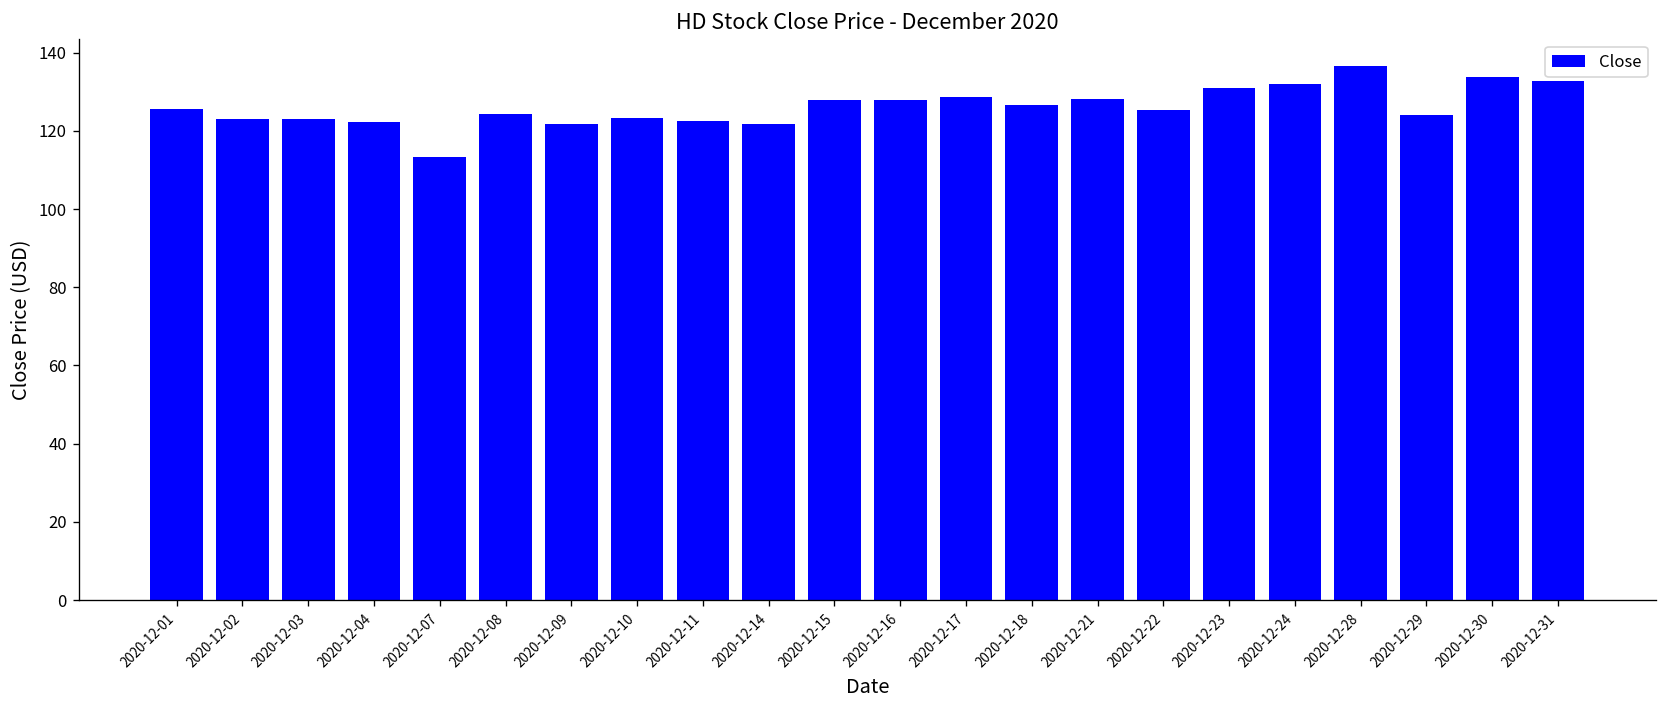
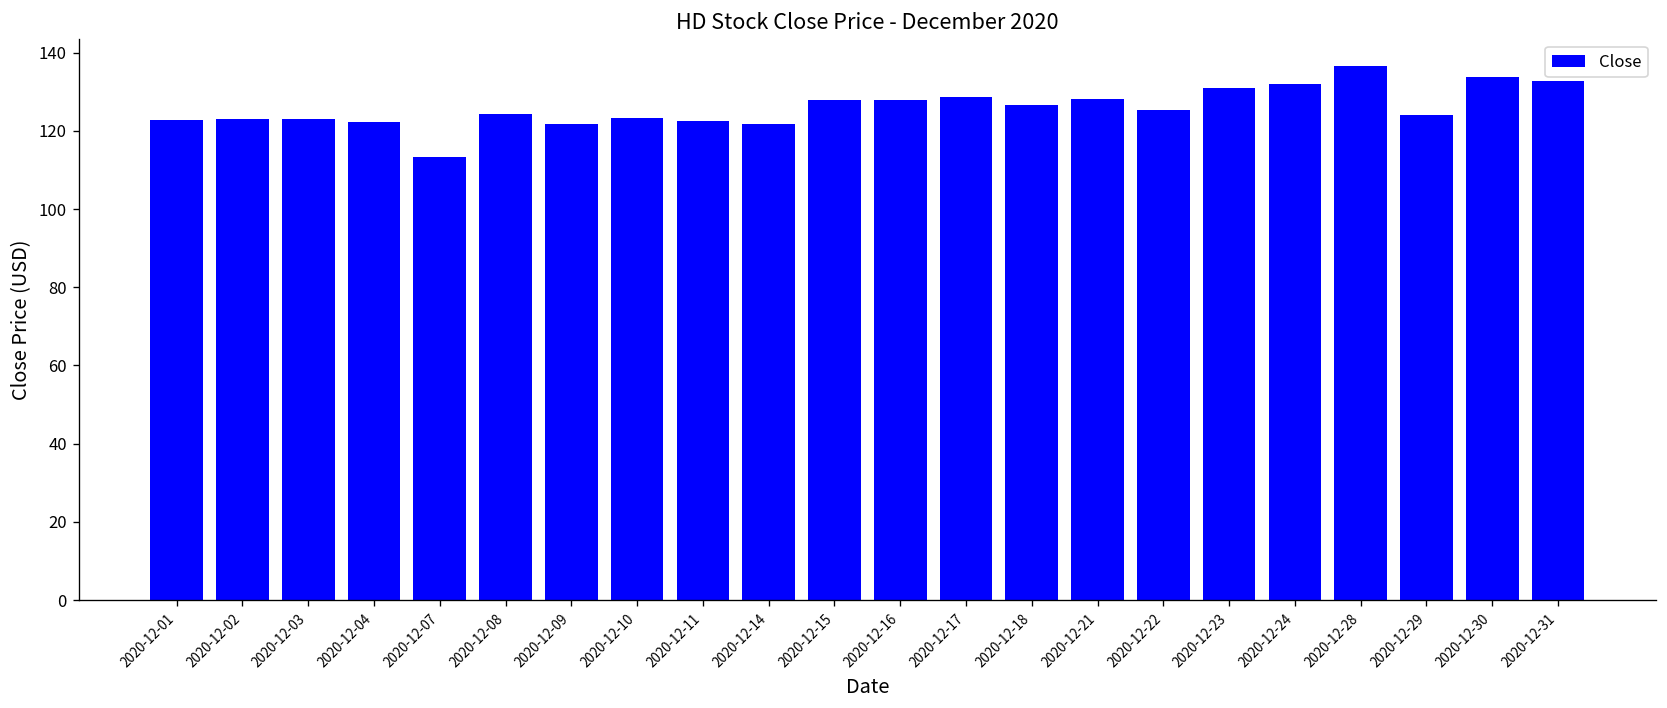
2020-12-01: 126 -> 123
